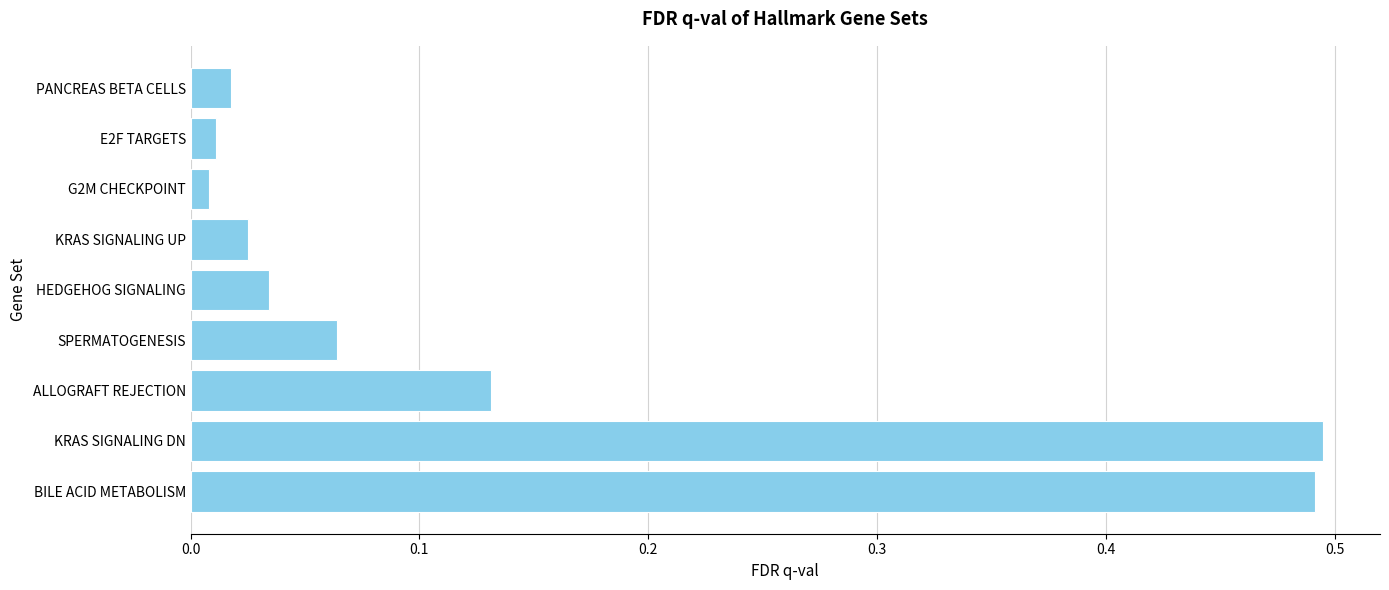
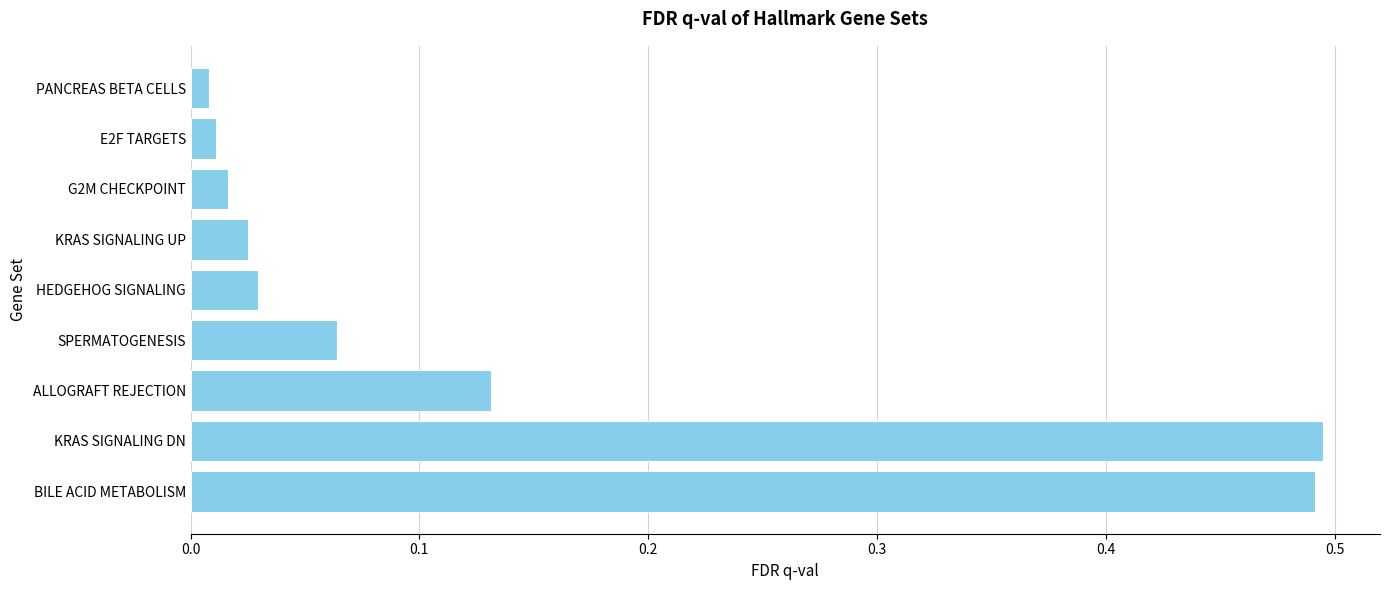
PANCREAS BETA CELLS: 0.017 -> 0.008
G2M CHECKPOINT: 0.008 -> 0.016
HEDGEHOG SIGNALING: 0.034 -> 0.029
